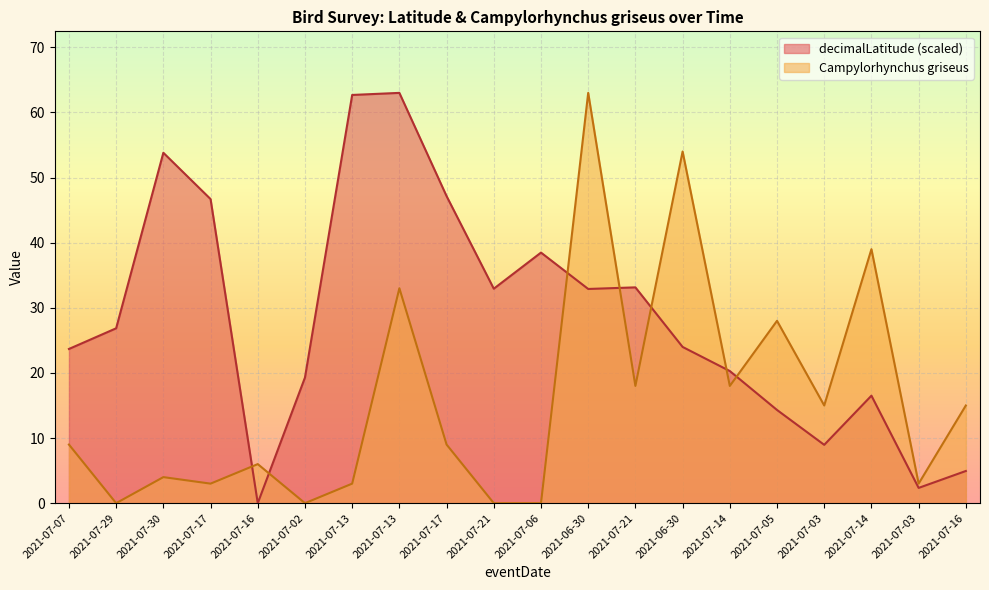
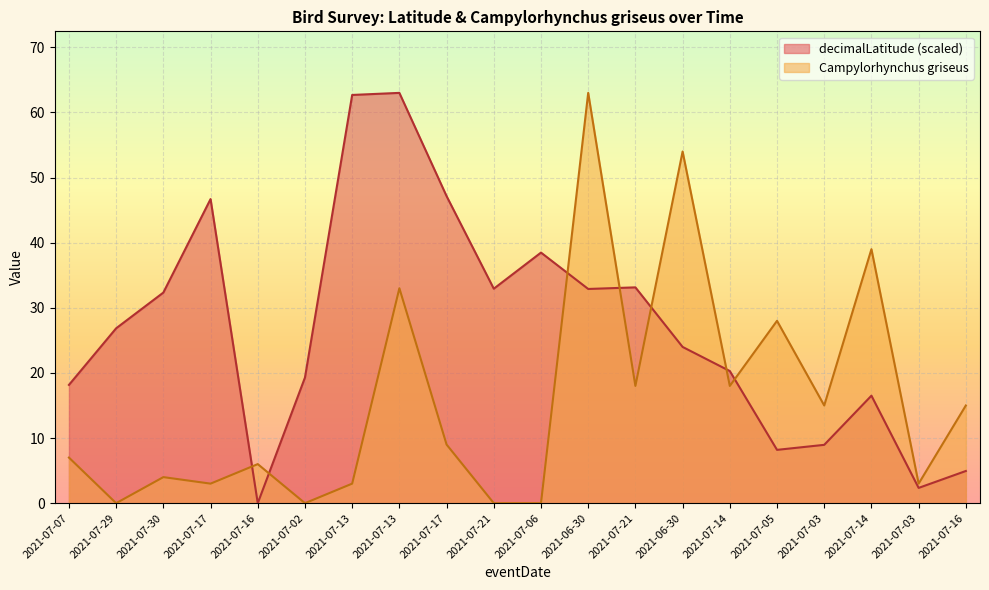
decimalLatitude (scaled), 2021-07-07: 24 -> 18
Campylorhynchus griseus, 2021-07-07: 9 -> 7
decimalLatitude (scaled), 2021-07-30: 54 -> 32
decimalLatitude (scaled), 2021-07-05: 14 -> 8
